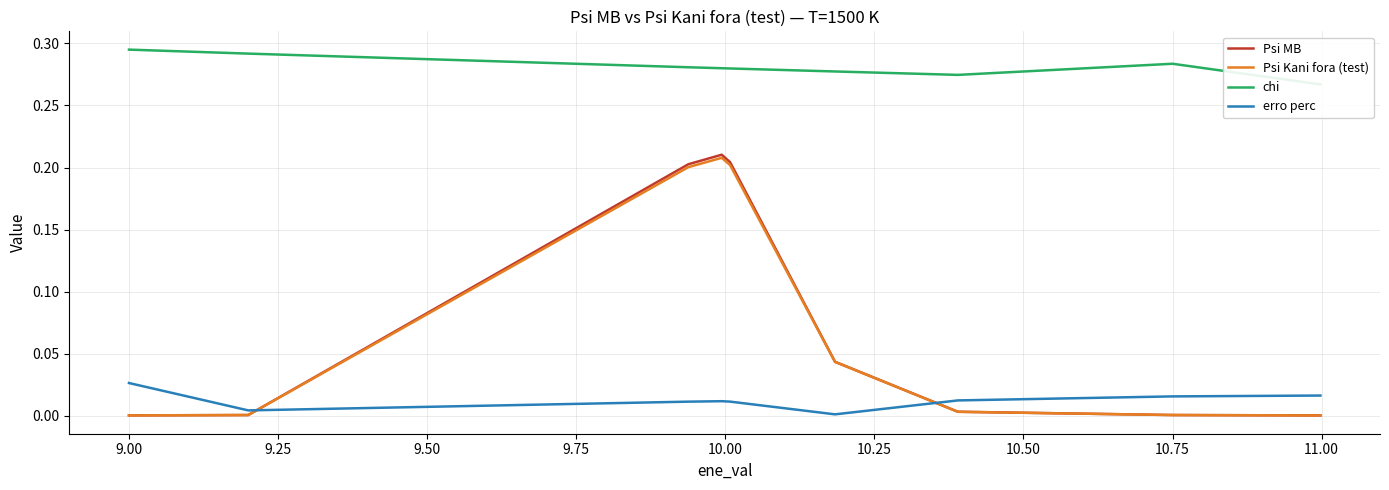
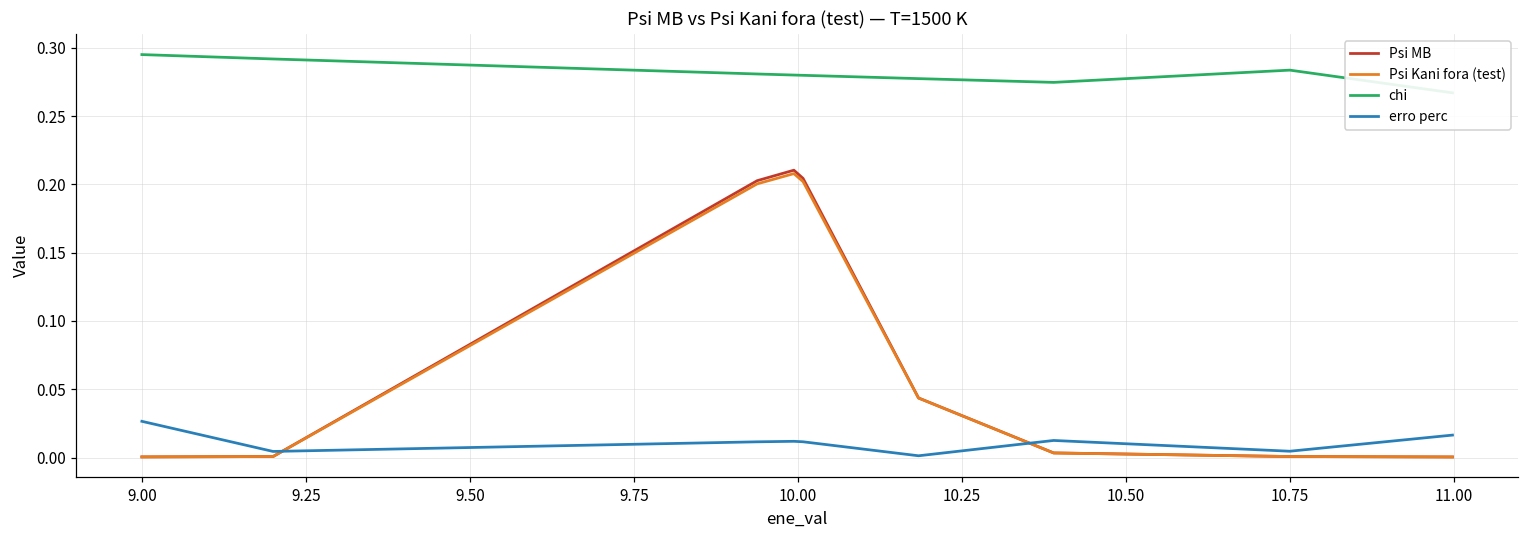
erro perc, 10.75: 0.016 -> 0.005
